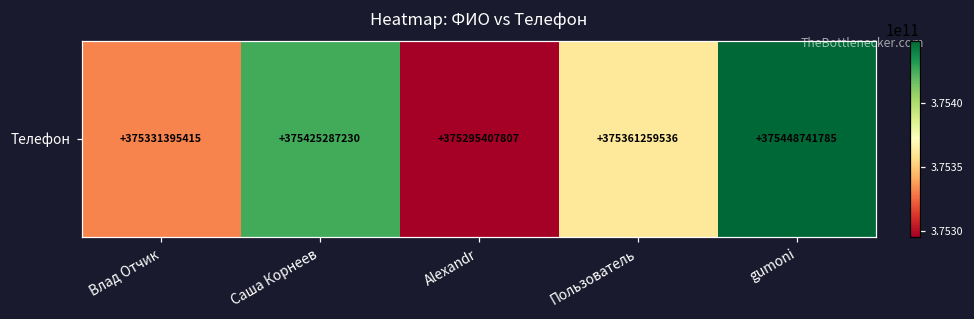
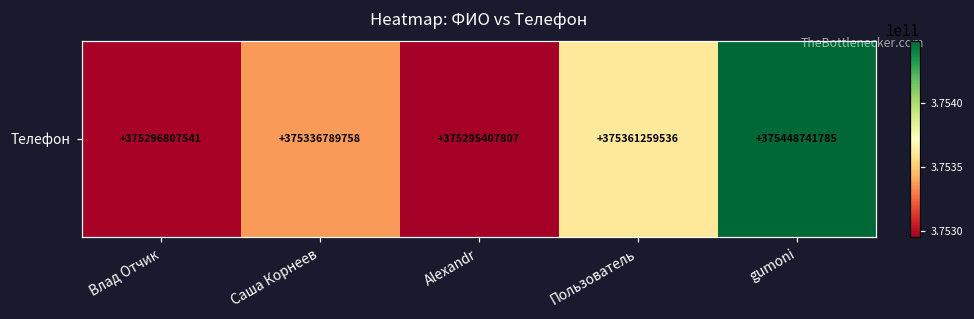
Телефон, Влад Отчик: +375331395415 -> +375296807541
Телефон, Саша Корнеев: +375425287230 -> +375336789758
